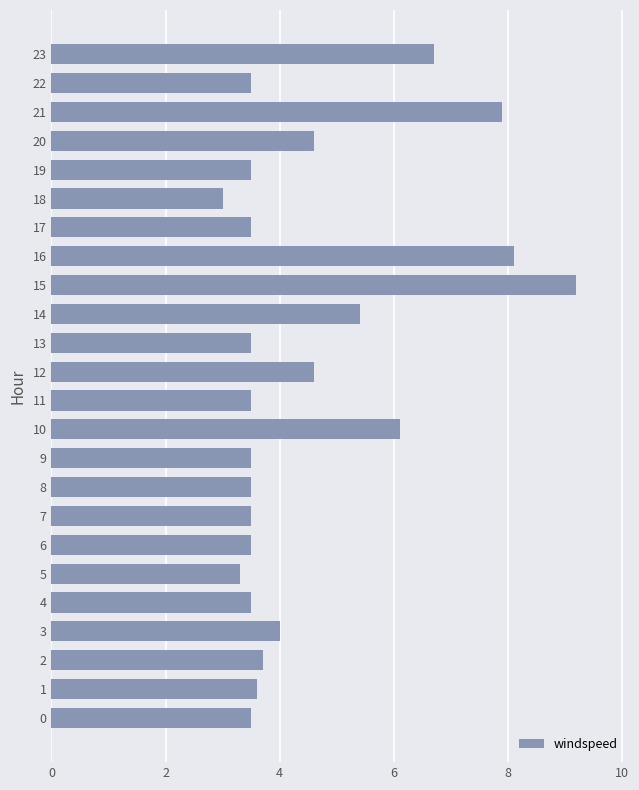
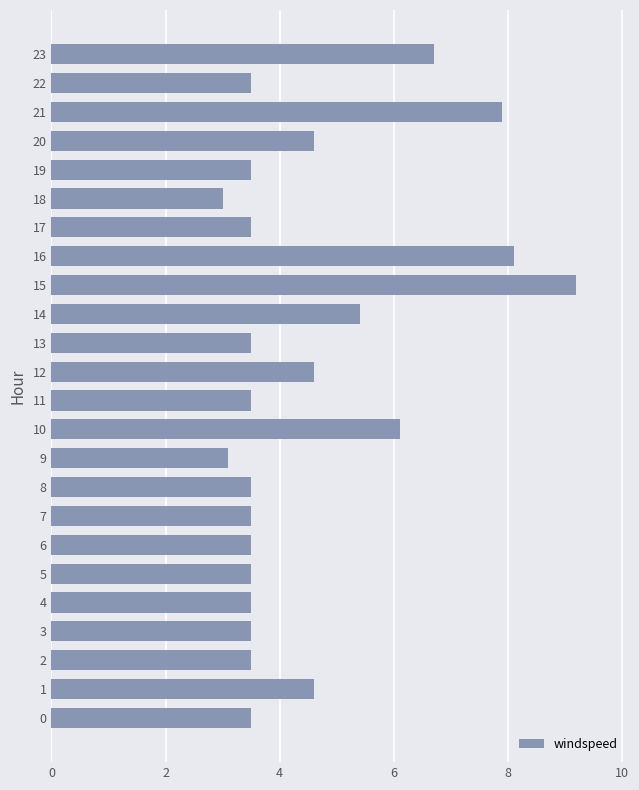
9: 3.5 -> 3.1
5: 3.3 -> 3.5
3: 4.0 -> 3.5
2: 3.7 -> 3.5
1: 3.6 -> 4.6
